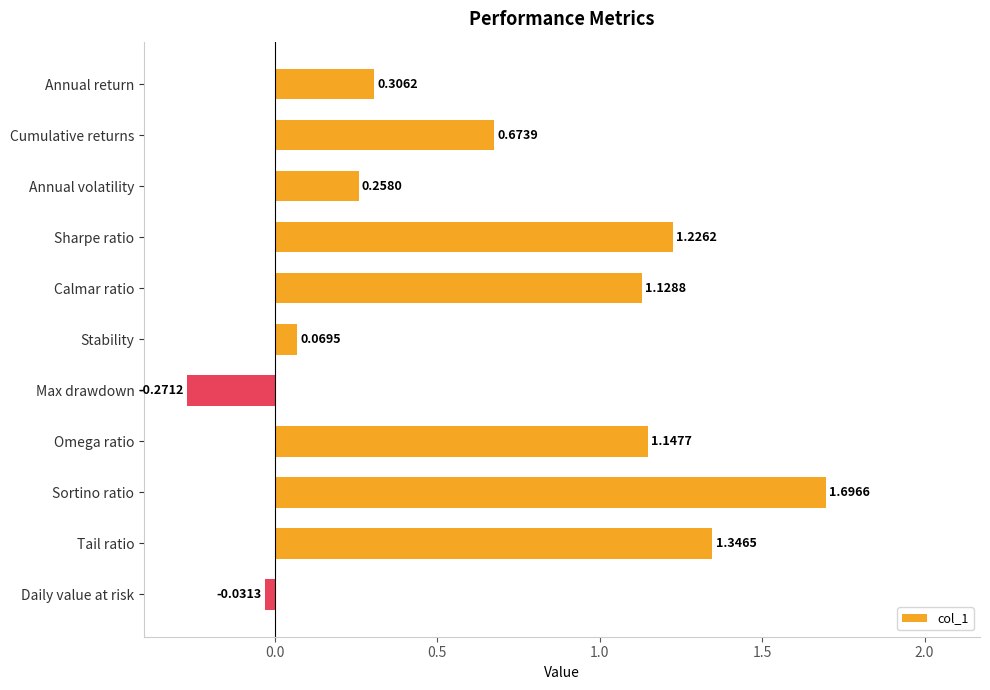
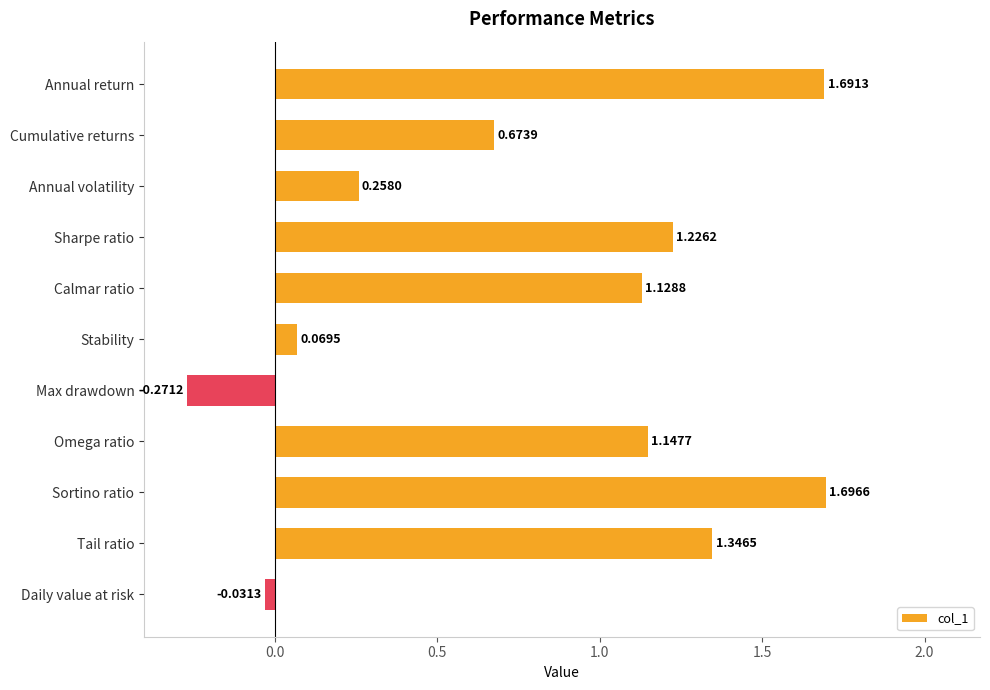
Annual return: 0.3062 -> 1.6913
